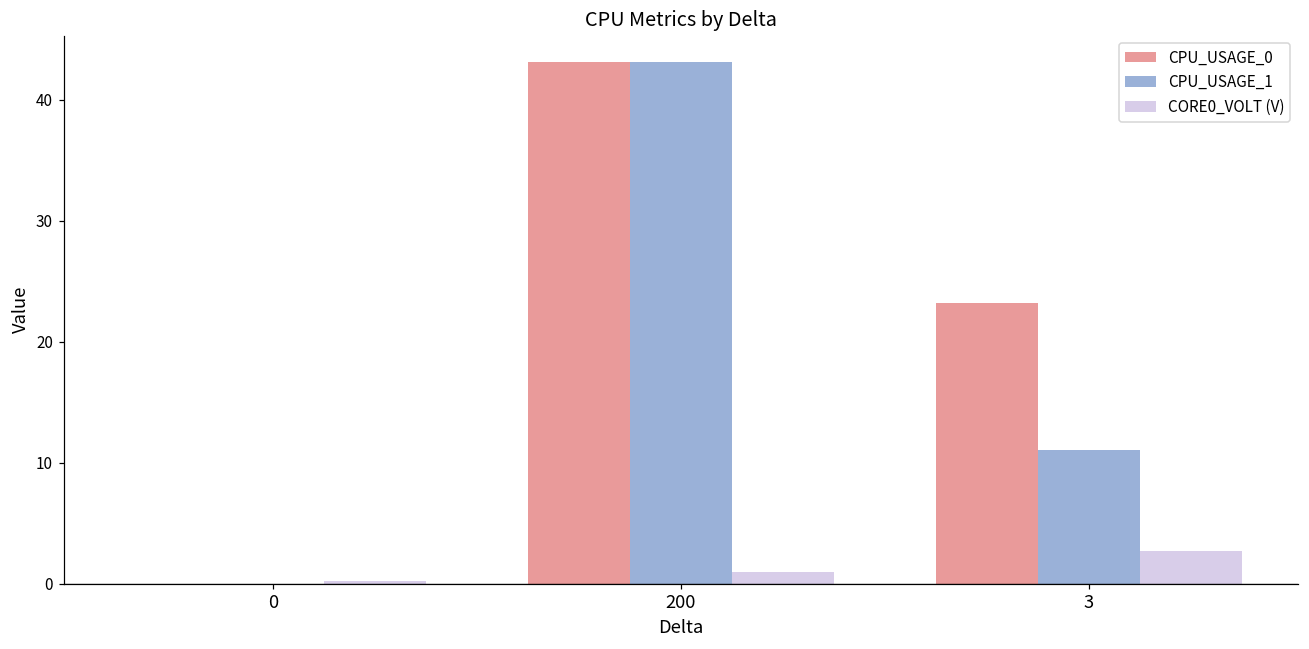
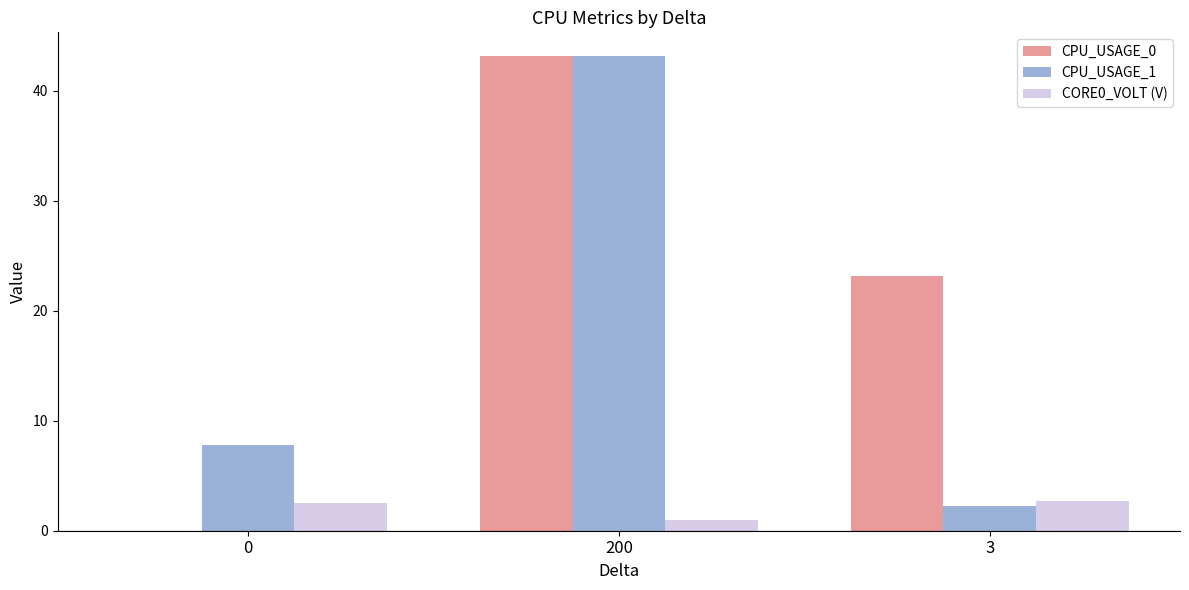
CPU_USAGE_1, 0: 0.0 -> 7.8
CORE0_VOLT (V), 0: 0.3 -> 2.5
CPU_USAGE_1, 3: 11.0 -> 2.2
